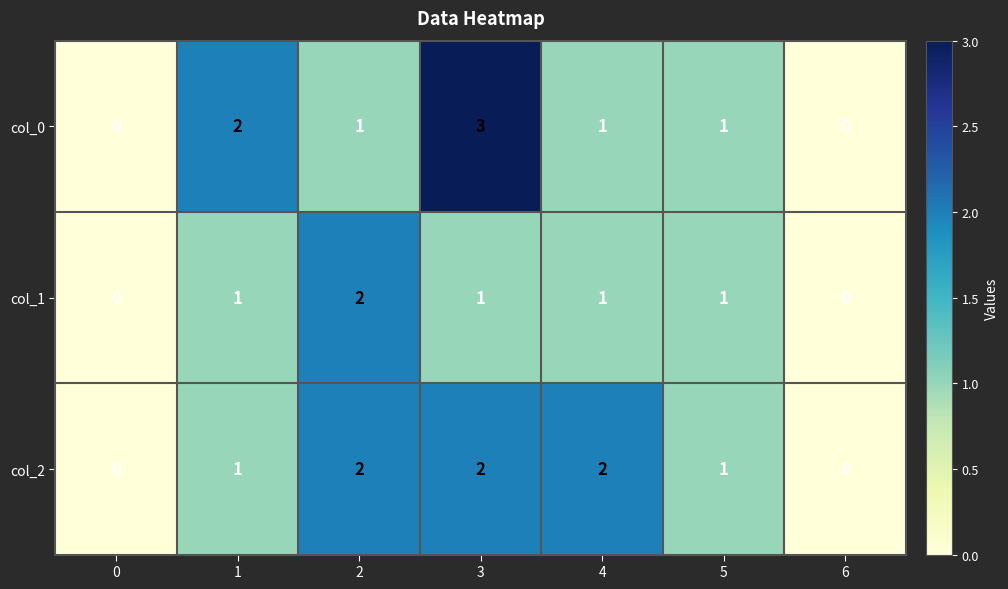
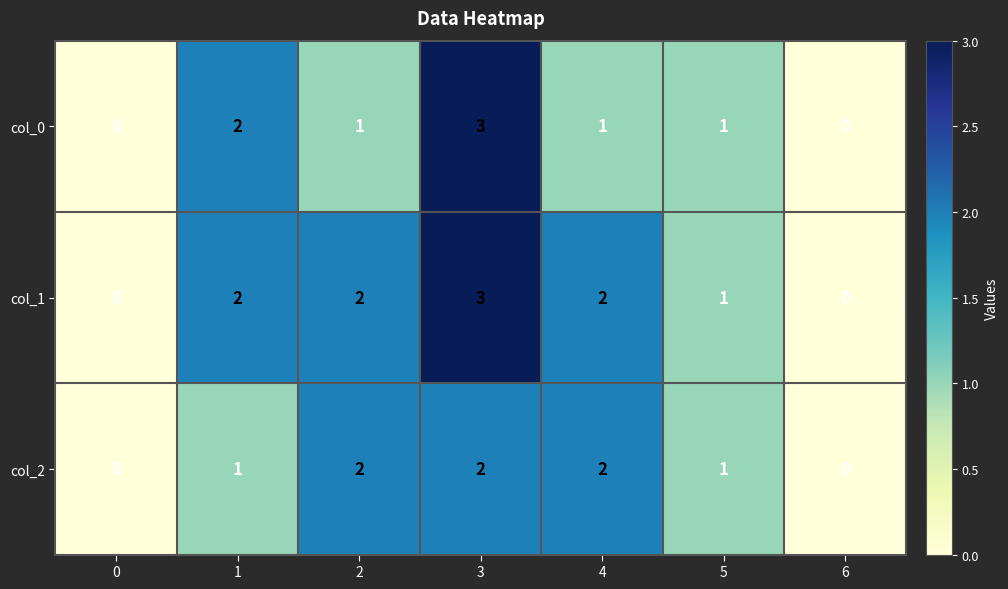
col_1, 1: 1 -> 2
col_1, 3: 1 -> 3
col_1, 4: 1 -> 2
